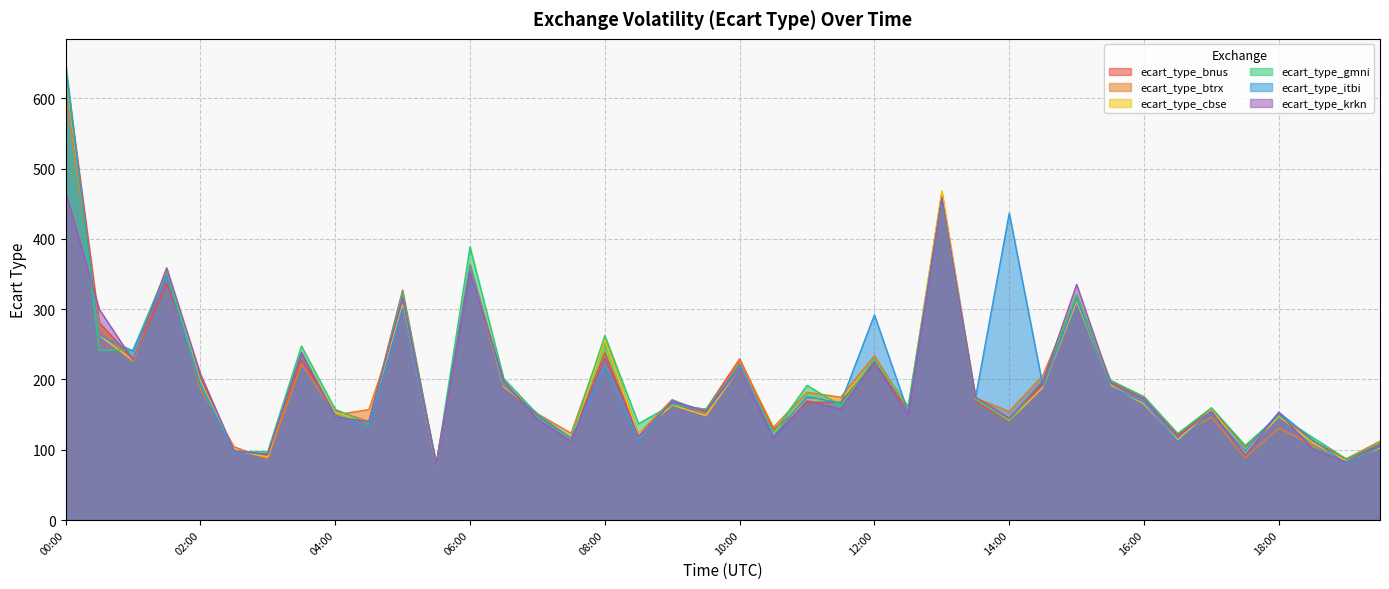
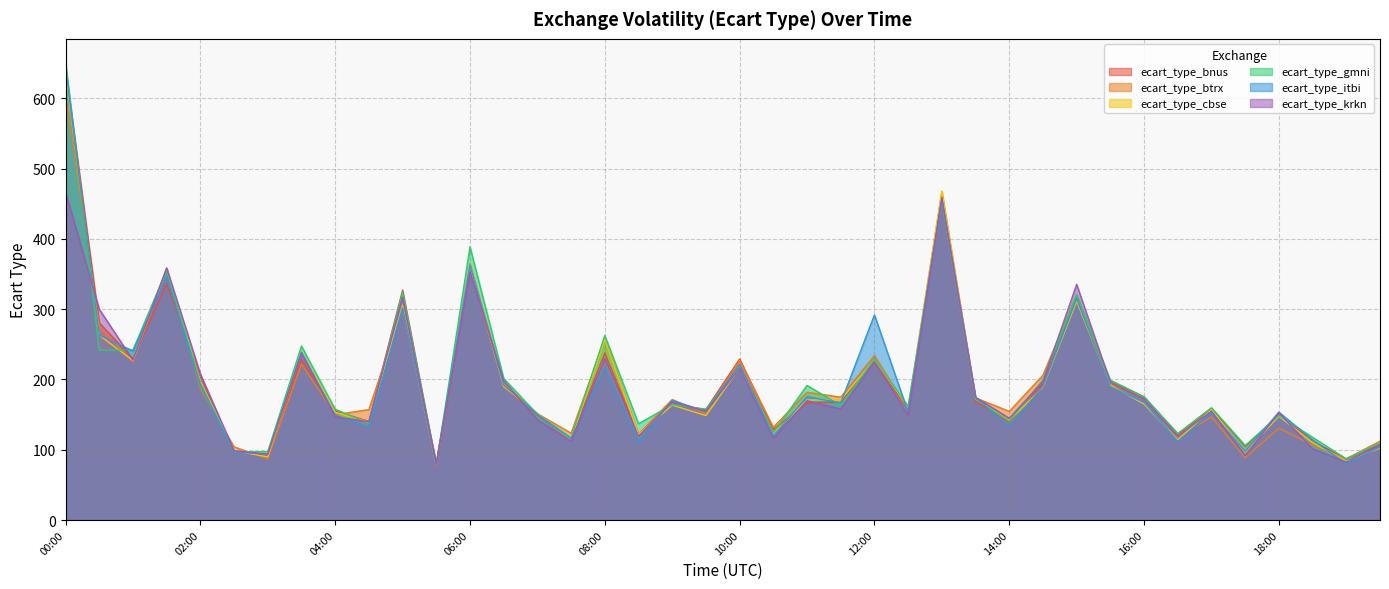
ecart_type_itbi, 14:00: 440 -> 130
